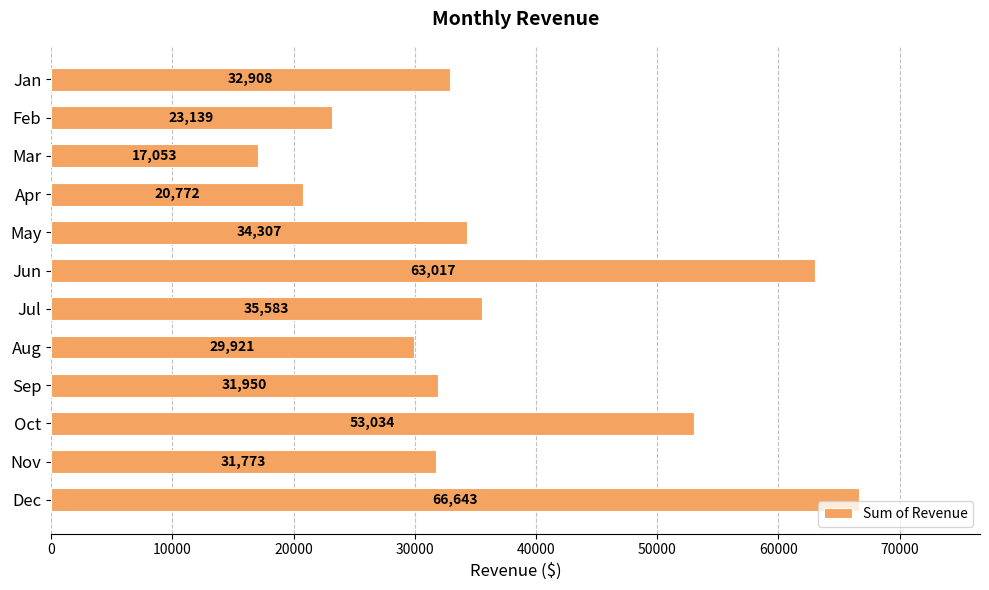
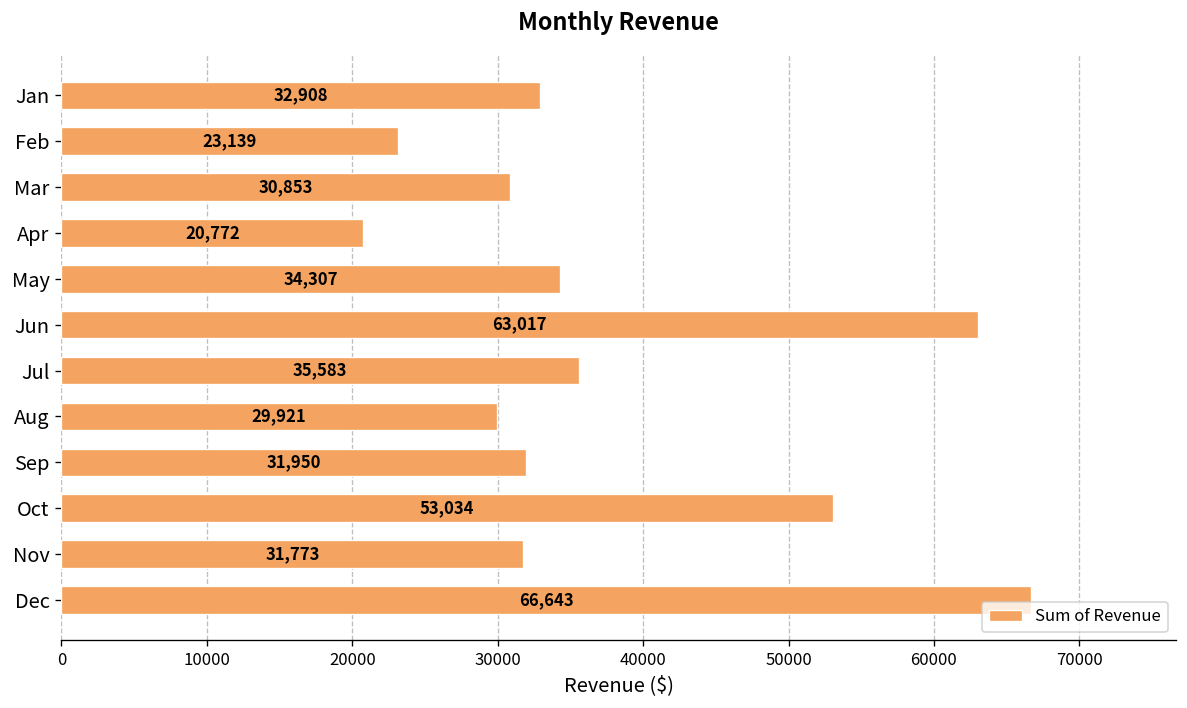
Mar: 17,053 -> 30,853
